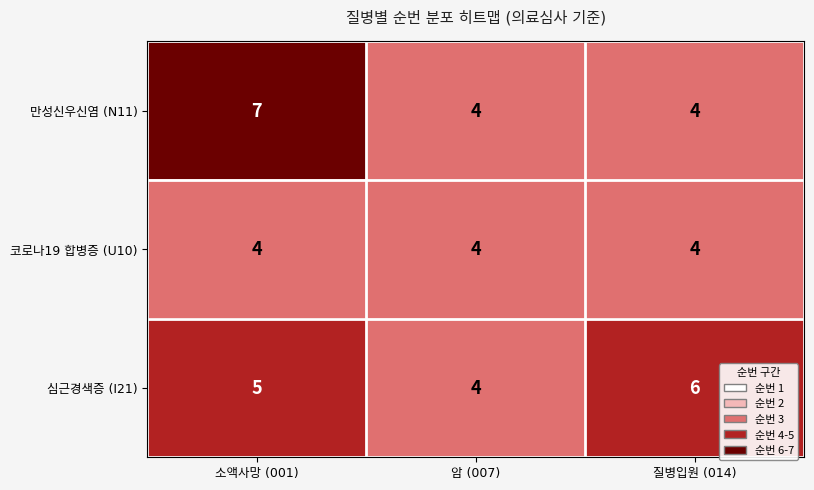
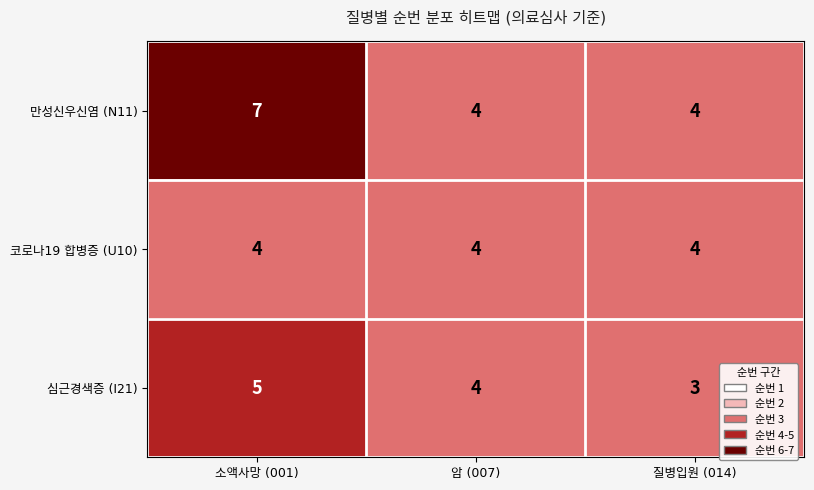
심근경색증 (I21), 질병입원 (014): 6 -> 3
